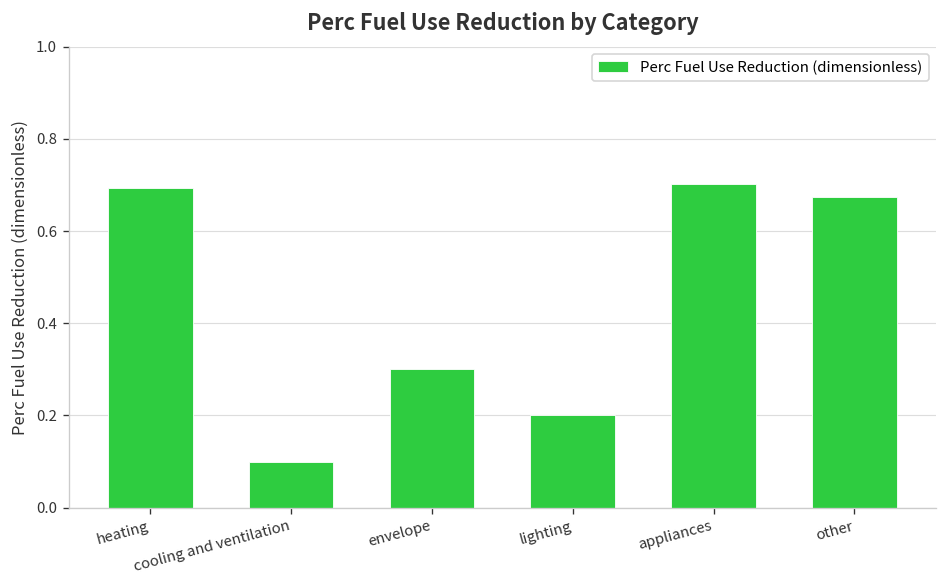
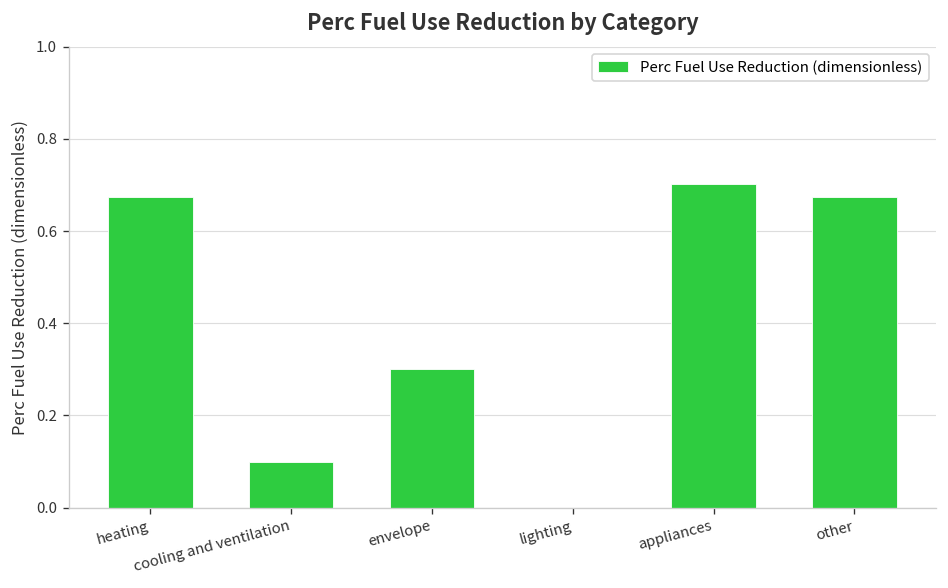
heating: 0.69 -> 0.67
lighting: 0.2 -> 0.0
